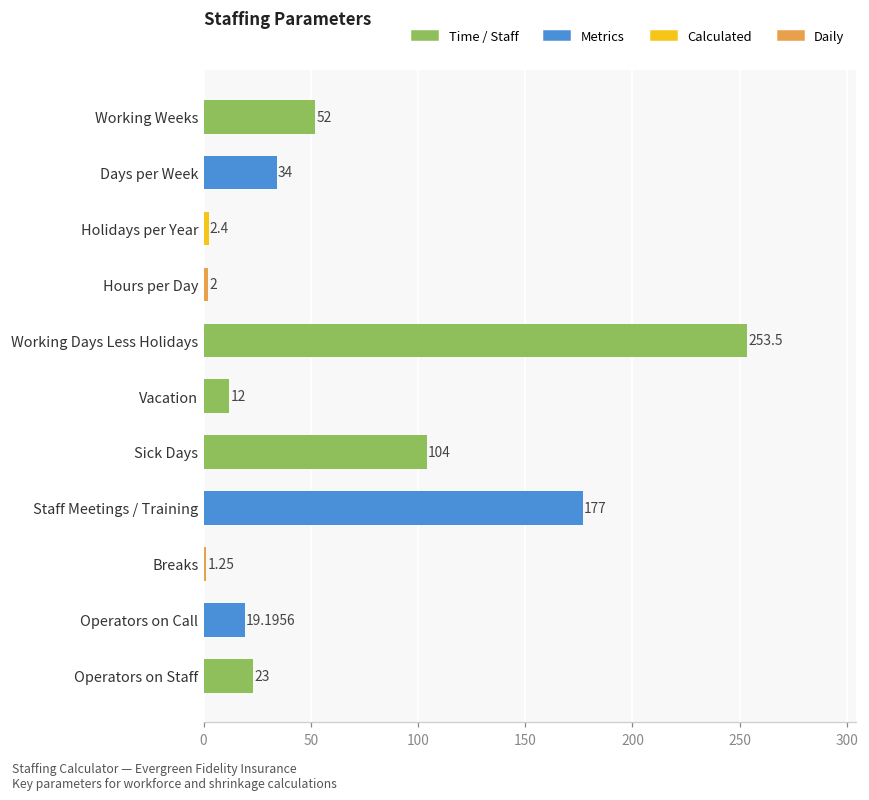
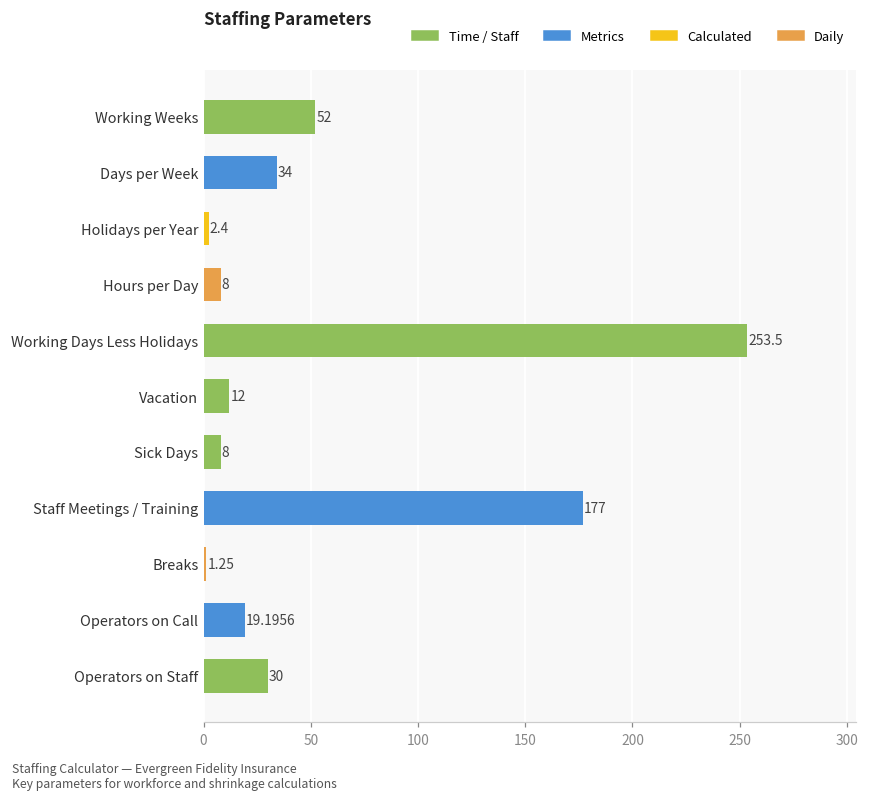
Hours per Day: 2 -> 8
Sick Days: 104 -> 8
Operators on Staff: 23 -> 30
